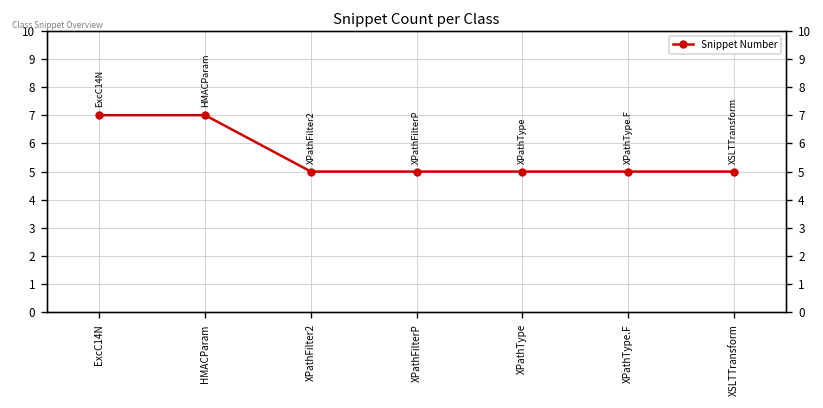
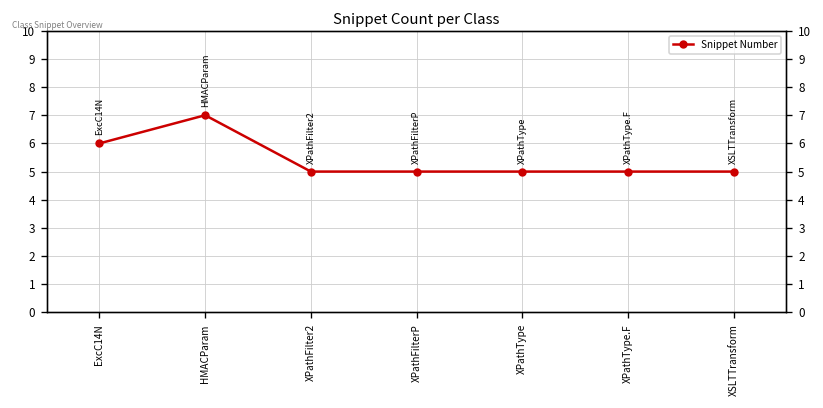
ExcC14N: 7 -> 6
